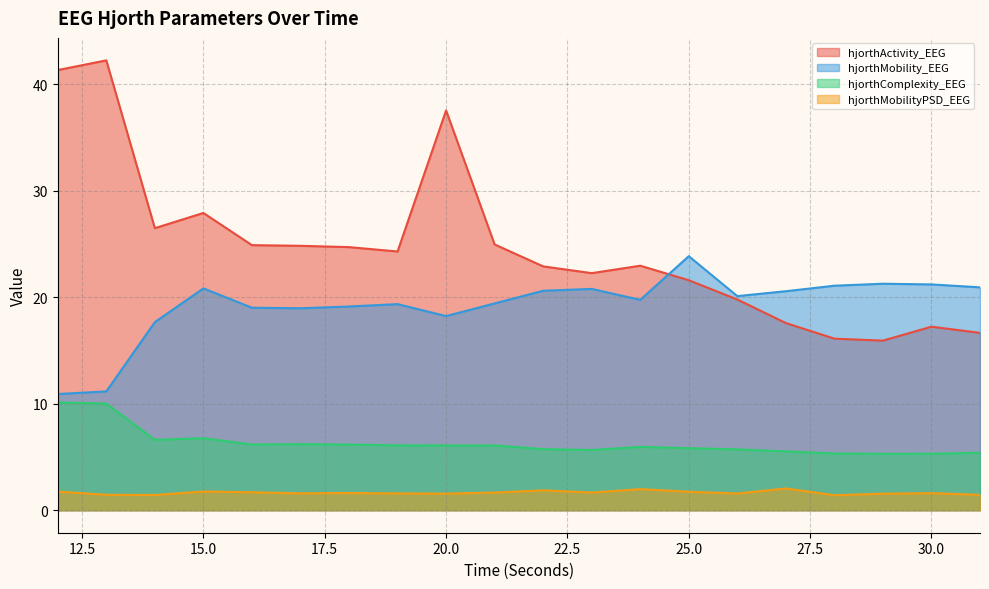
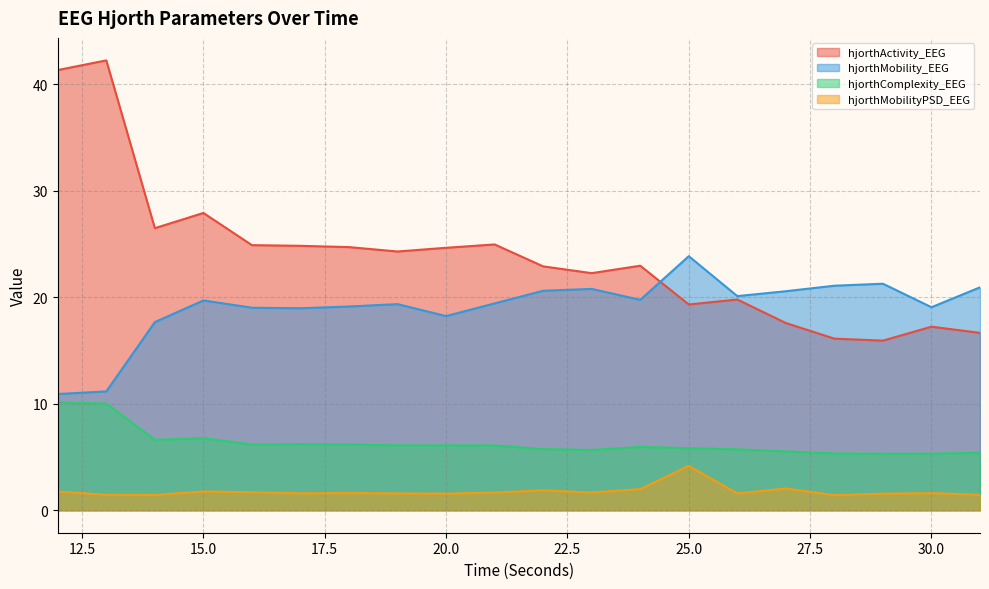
hjorthMobility_EEG, 15.0: 20.8 -> 19.7
hjorthActivity_EEG, 20.0: 37.5 -> 24.6
hjorthActivity_EEG, 25.0: 21.6 -> 19.3
hjorthMobilityPSD_EEG, 25.0: 1.7 -> 4.2
hjorthMobility_EEG, 30.0: 21.2 -> 19.1
